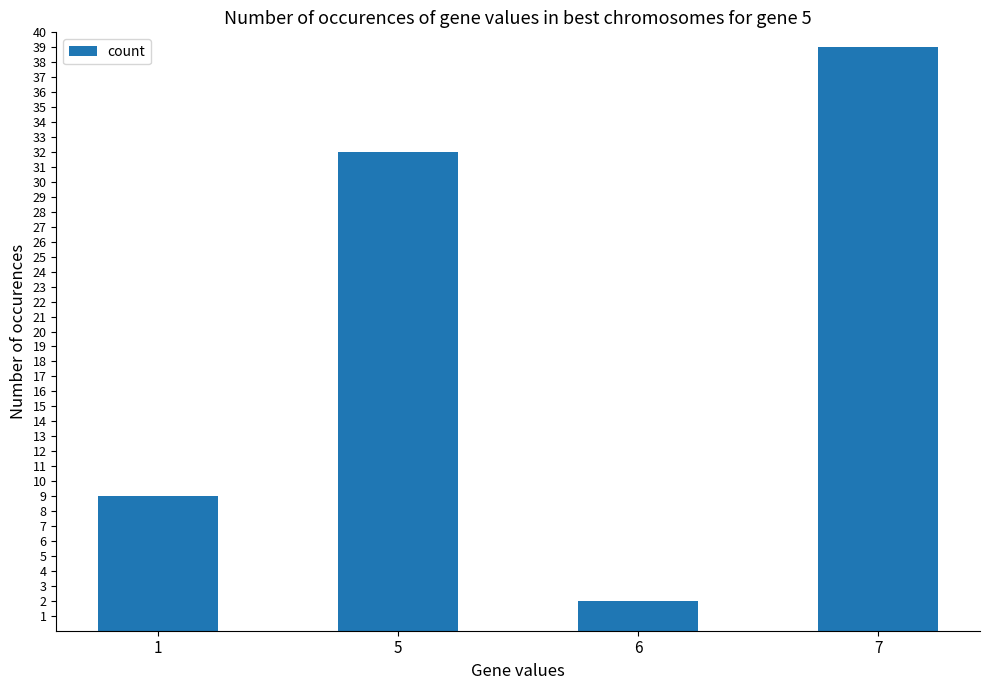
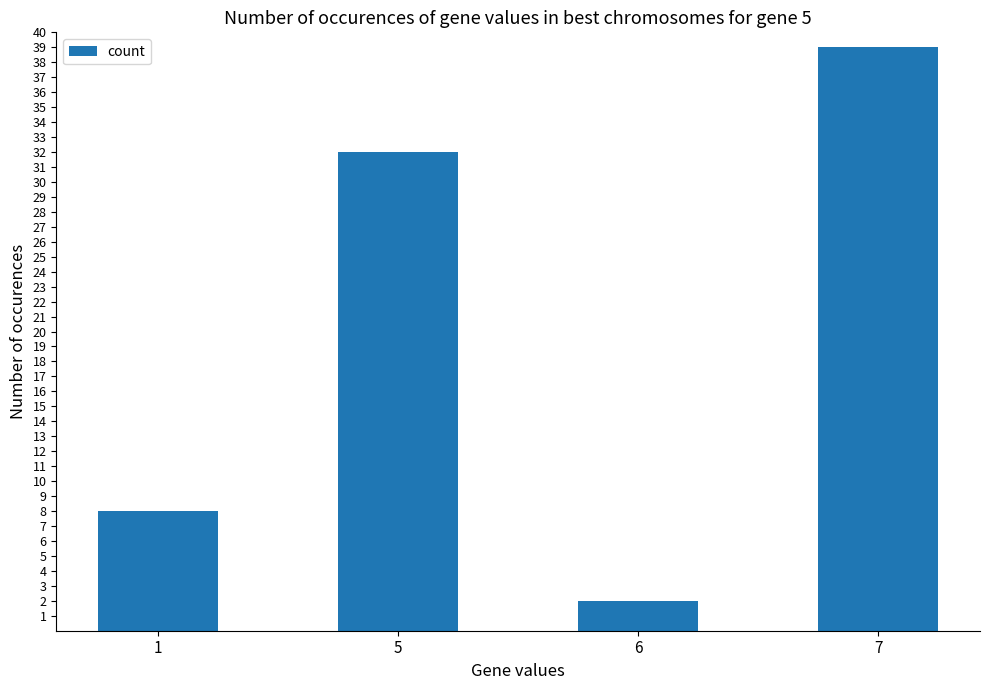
1: 9 -> 8
